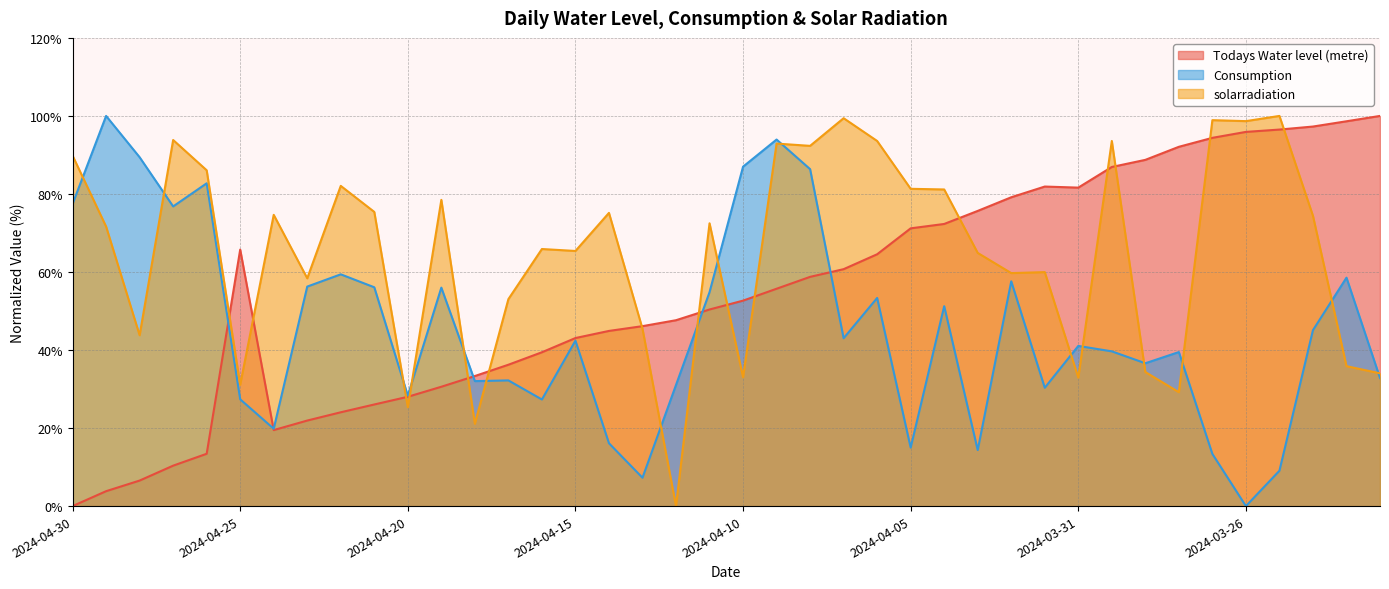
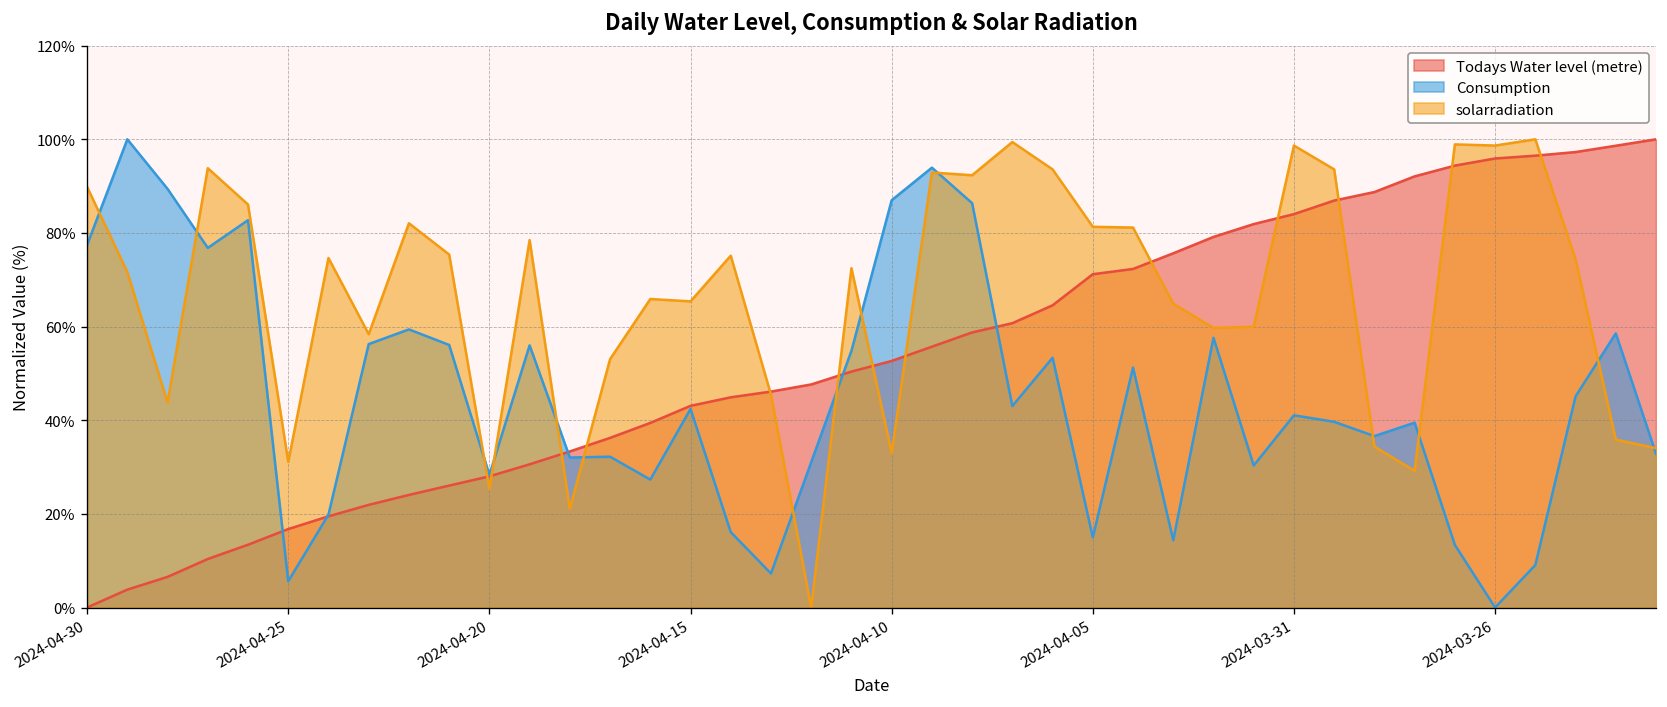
Todays Water level (metre), 2024-04-25: 66% -> 17%
Consumption, 2024-04-25: 27% -> 6%
Todays Water level (metre), 2024-03-31: 82% -> 84%
solarradiation, 2024-03-31: 33% -> 99%
